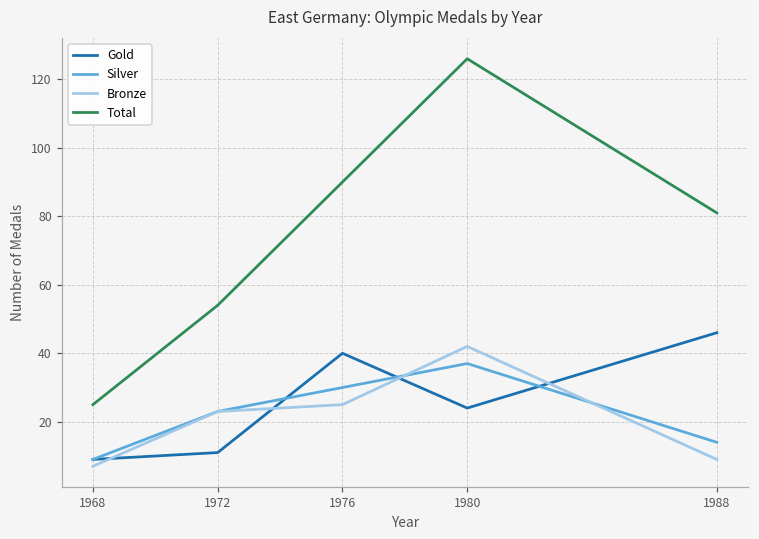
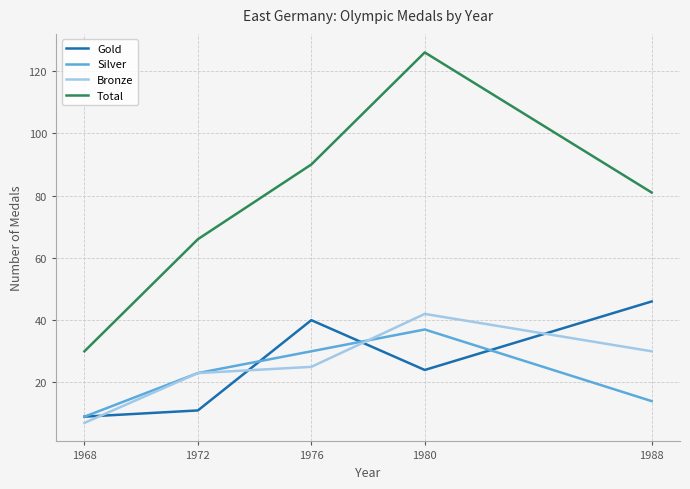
Total, 1968: 25 -> 30
Total, 1972: 54 -> 66
Bronze, 1988: 9 -> 30
